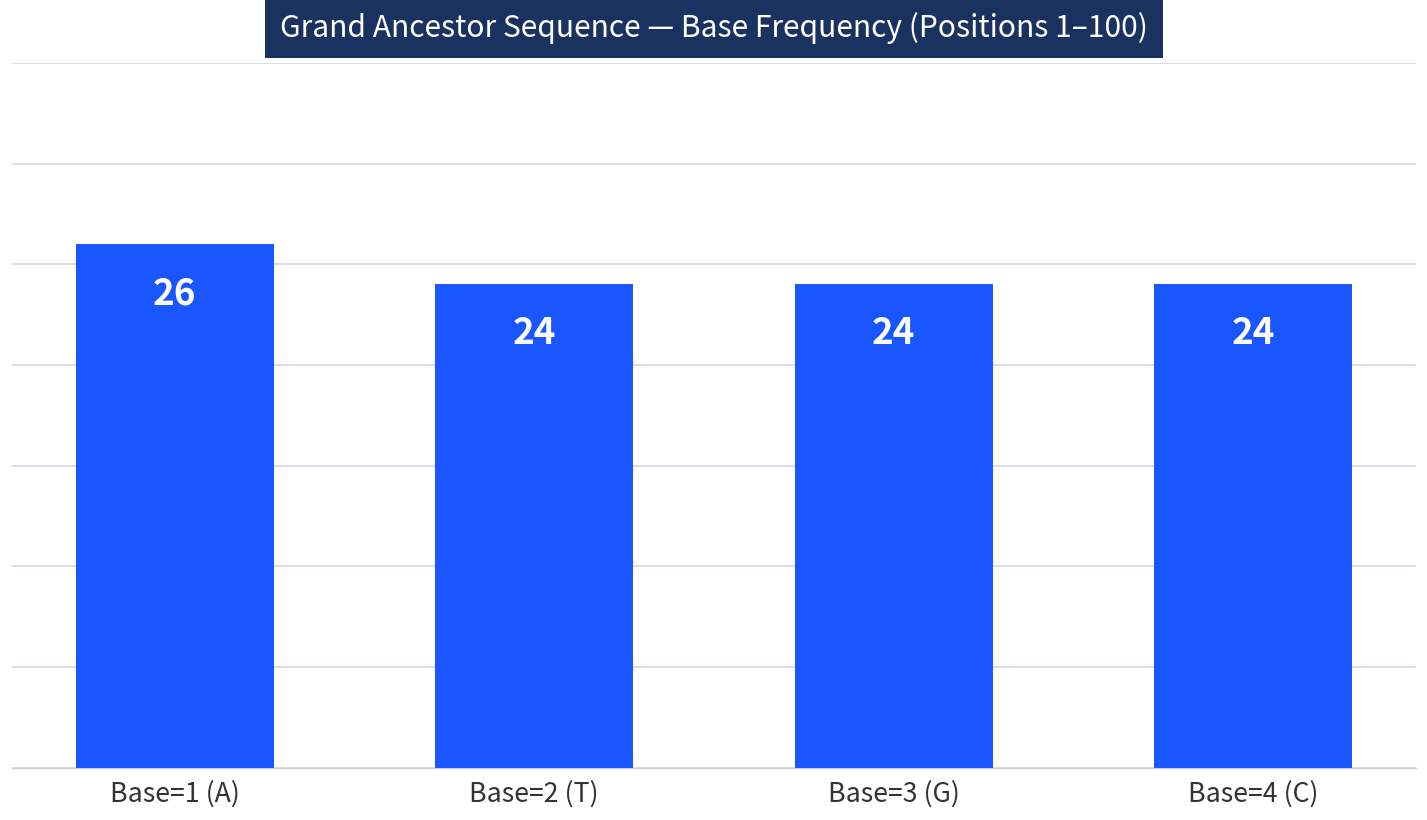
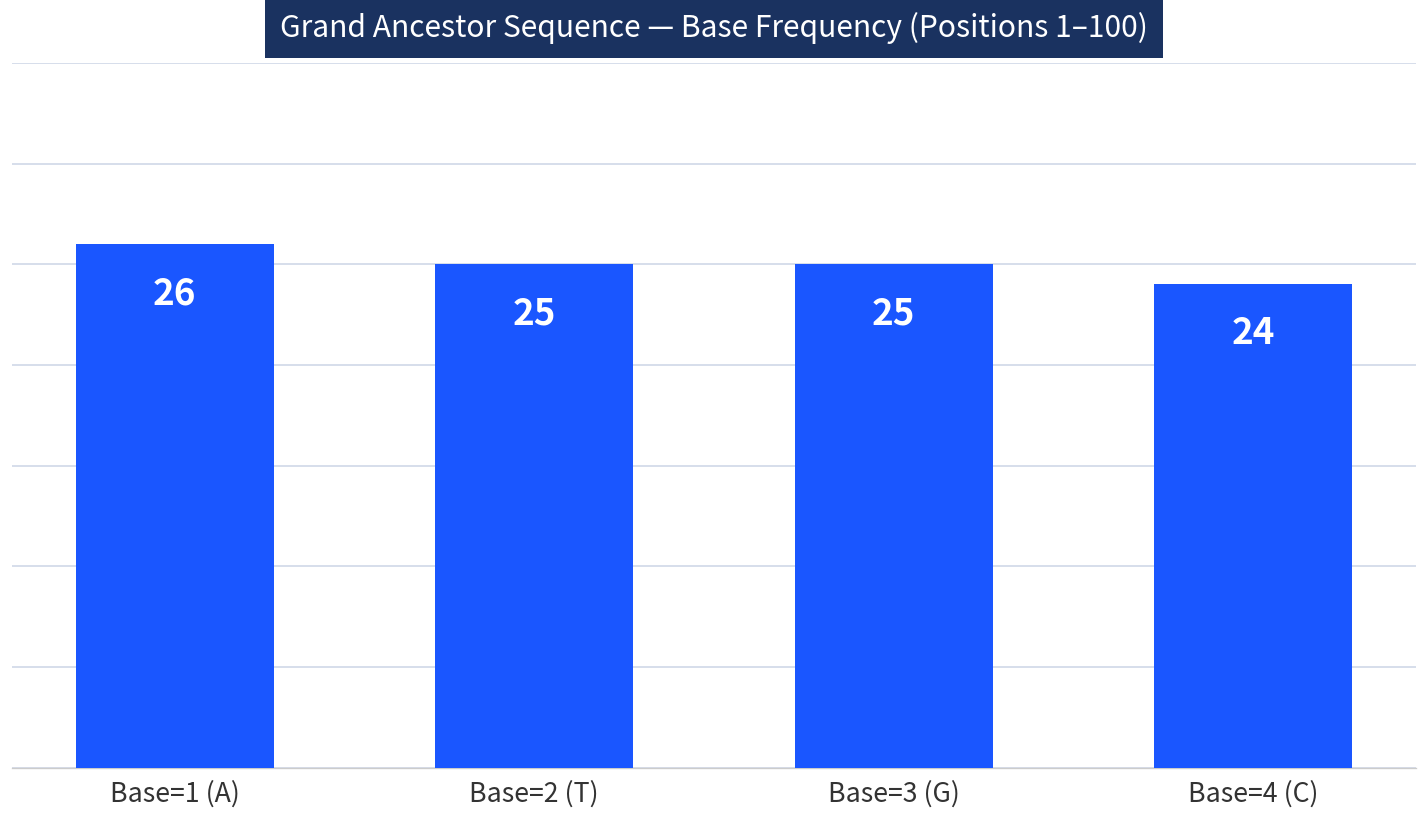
Base=2 (T): 24 -> 25
Base=3 (G): 24 -> 25
